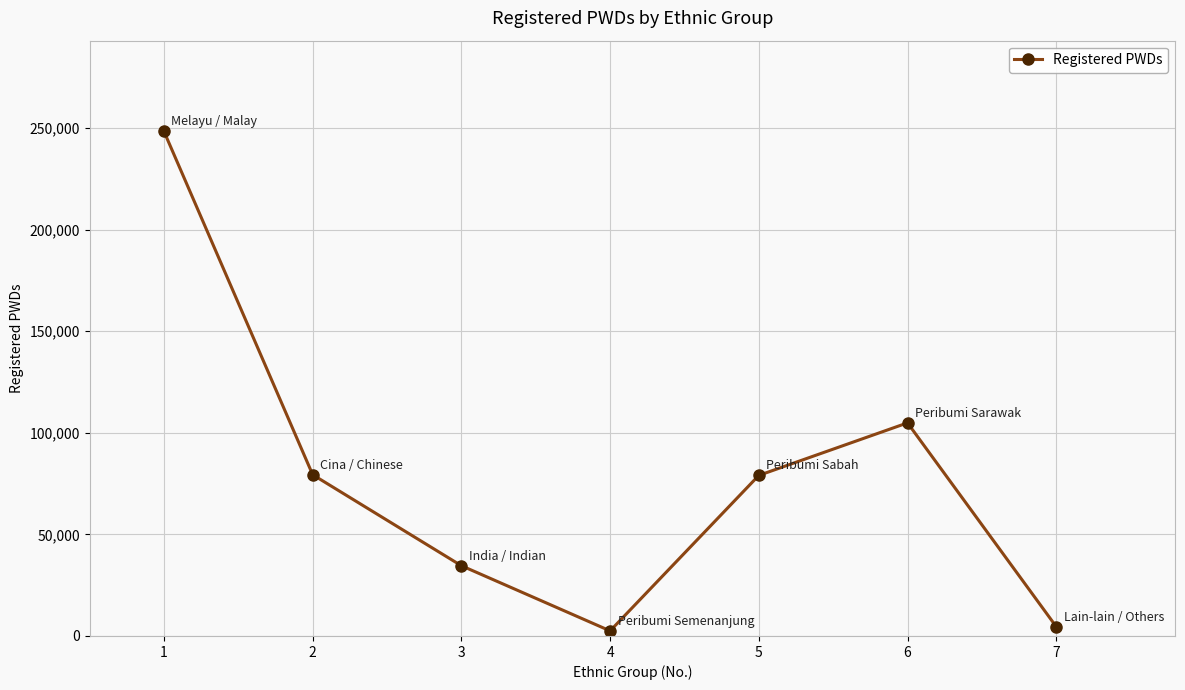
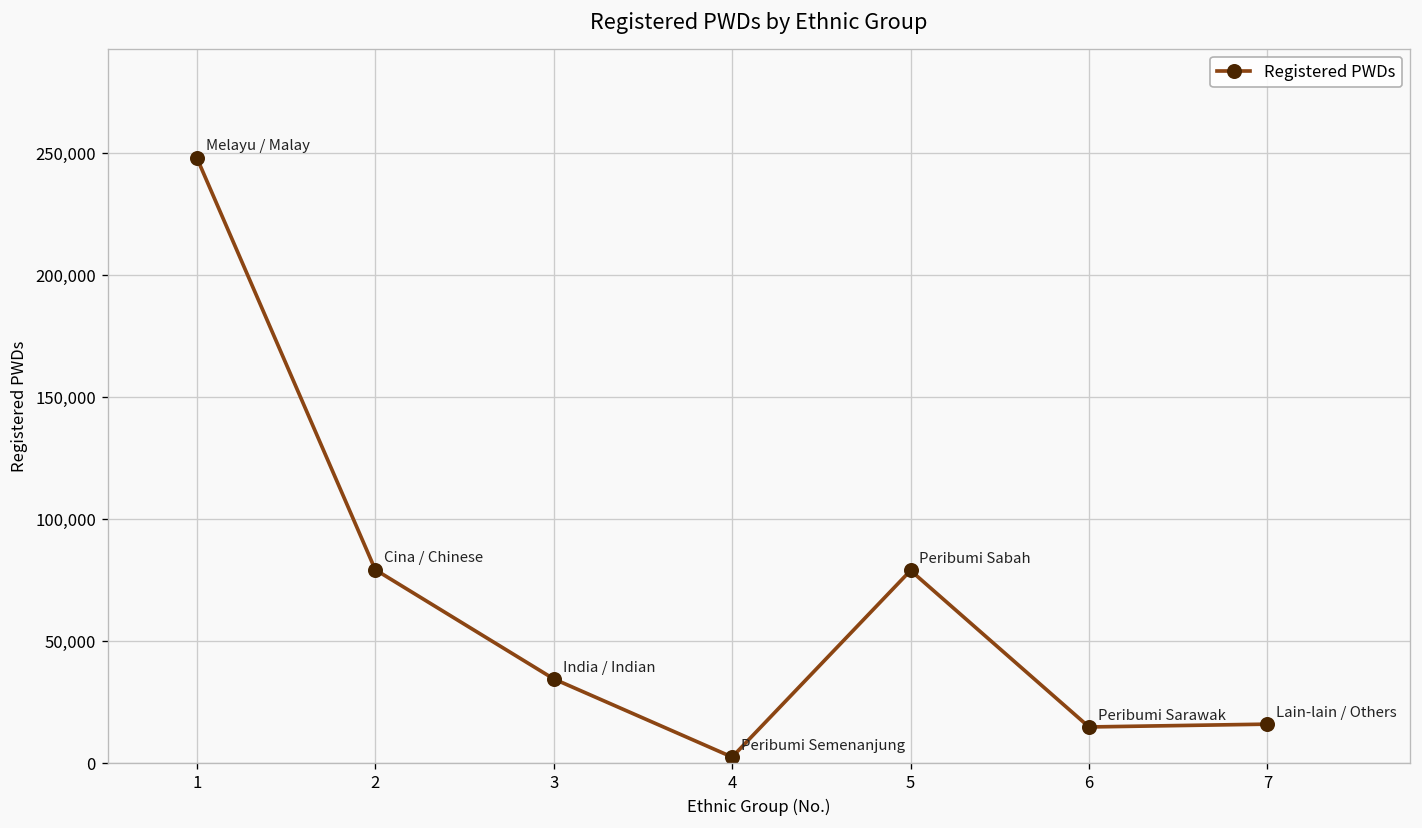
6: 105,000 -> 15,000
7: 5,000 -> 16,000
